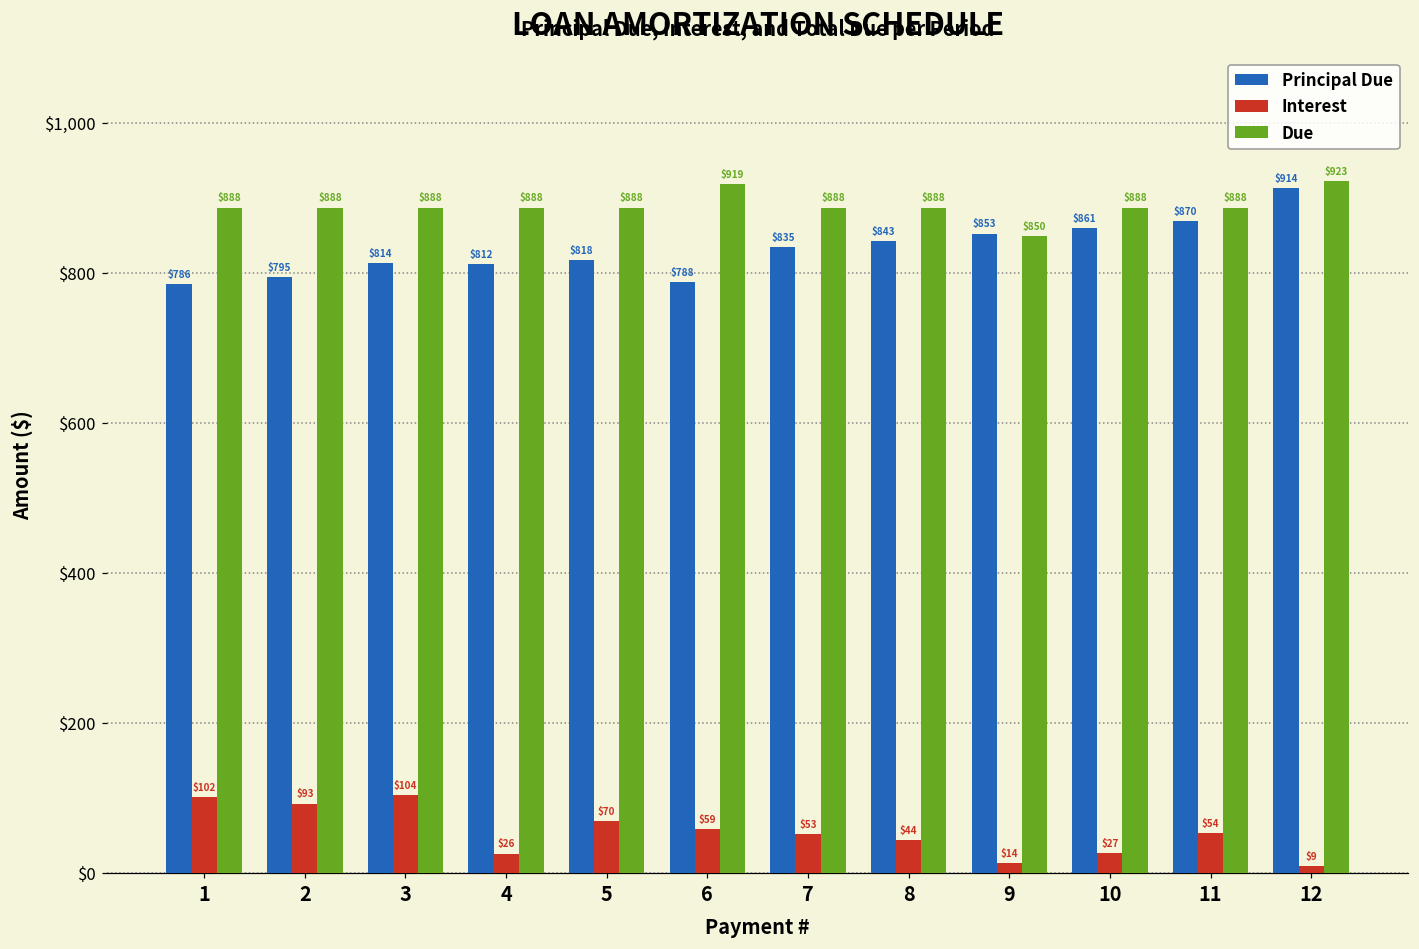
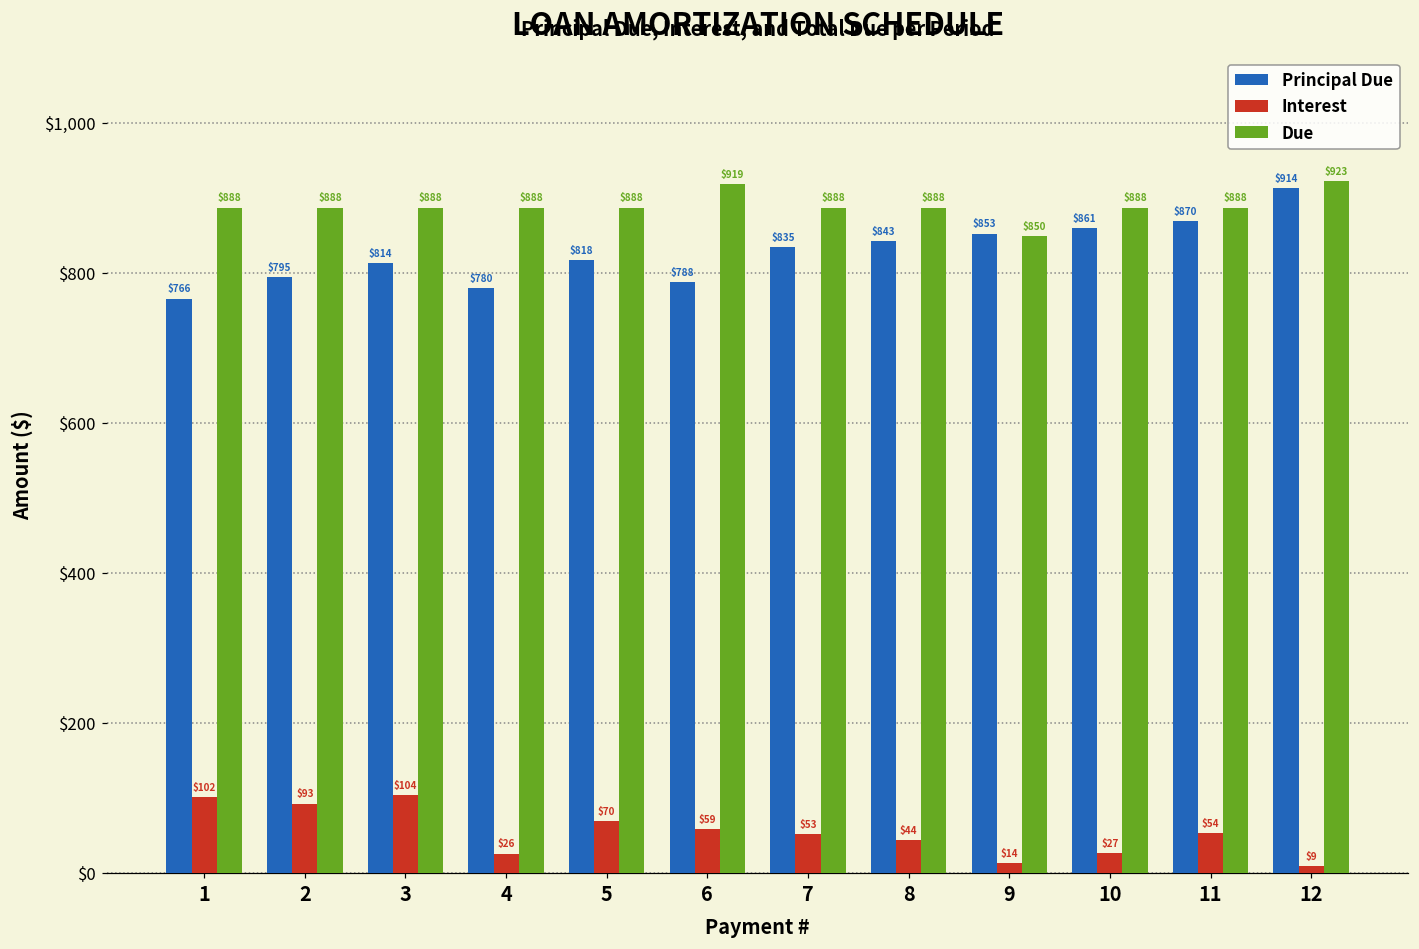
Principal Due, 1: $786 -> $766
Principal Due, 4: $812 -> $780
